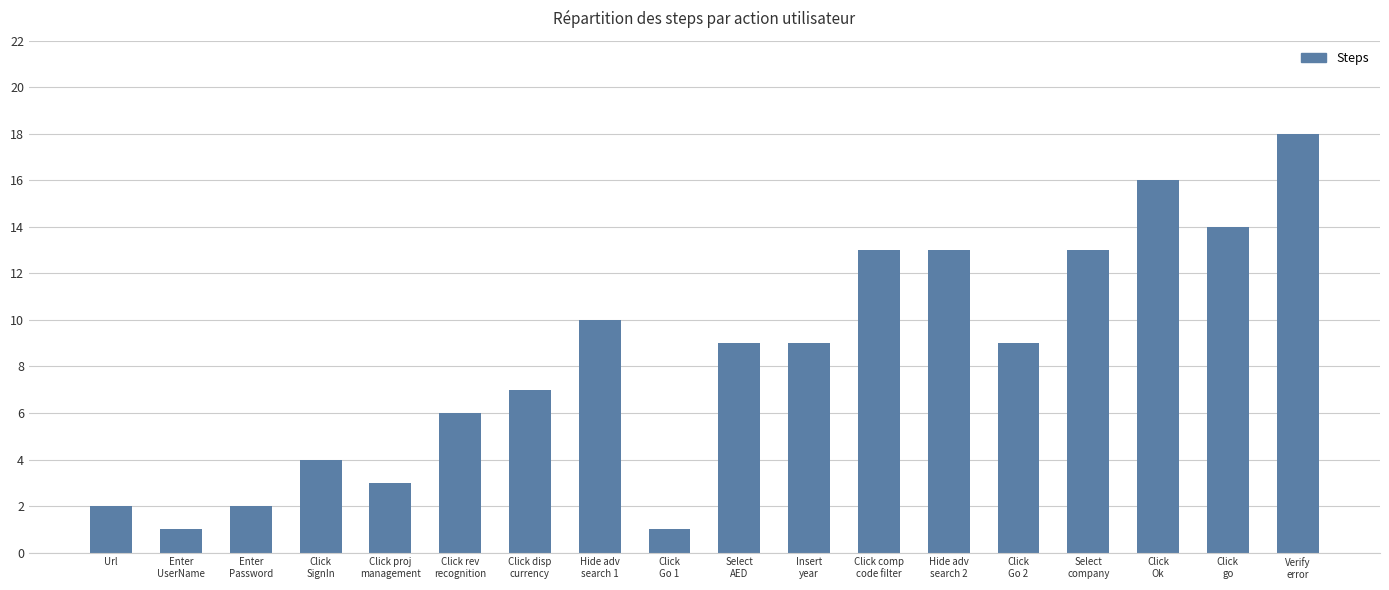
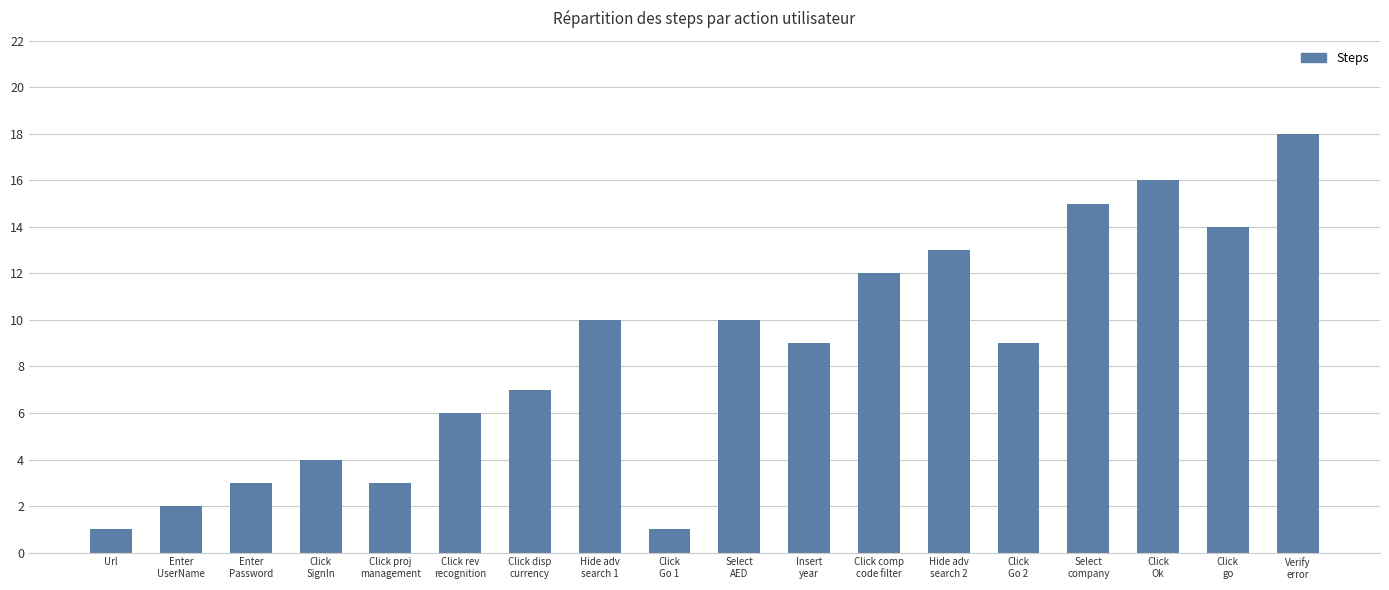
Url: 2 -> 1
Enter UserName: 1 -> 2
Enter Password: 2 -> 3
Select AED: 9 -> 10
Click comp code filter: 13 -> 12
Select company: 13 -> 15
